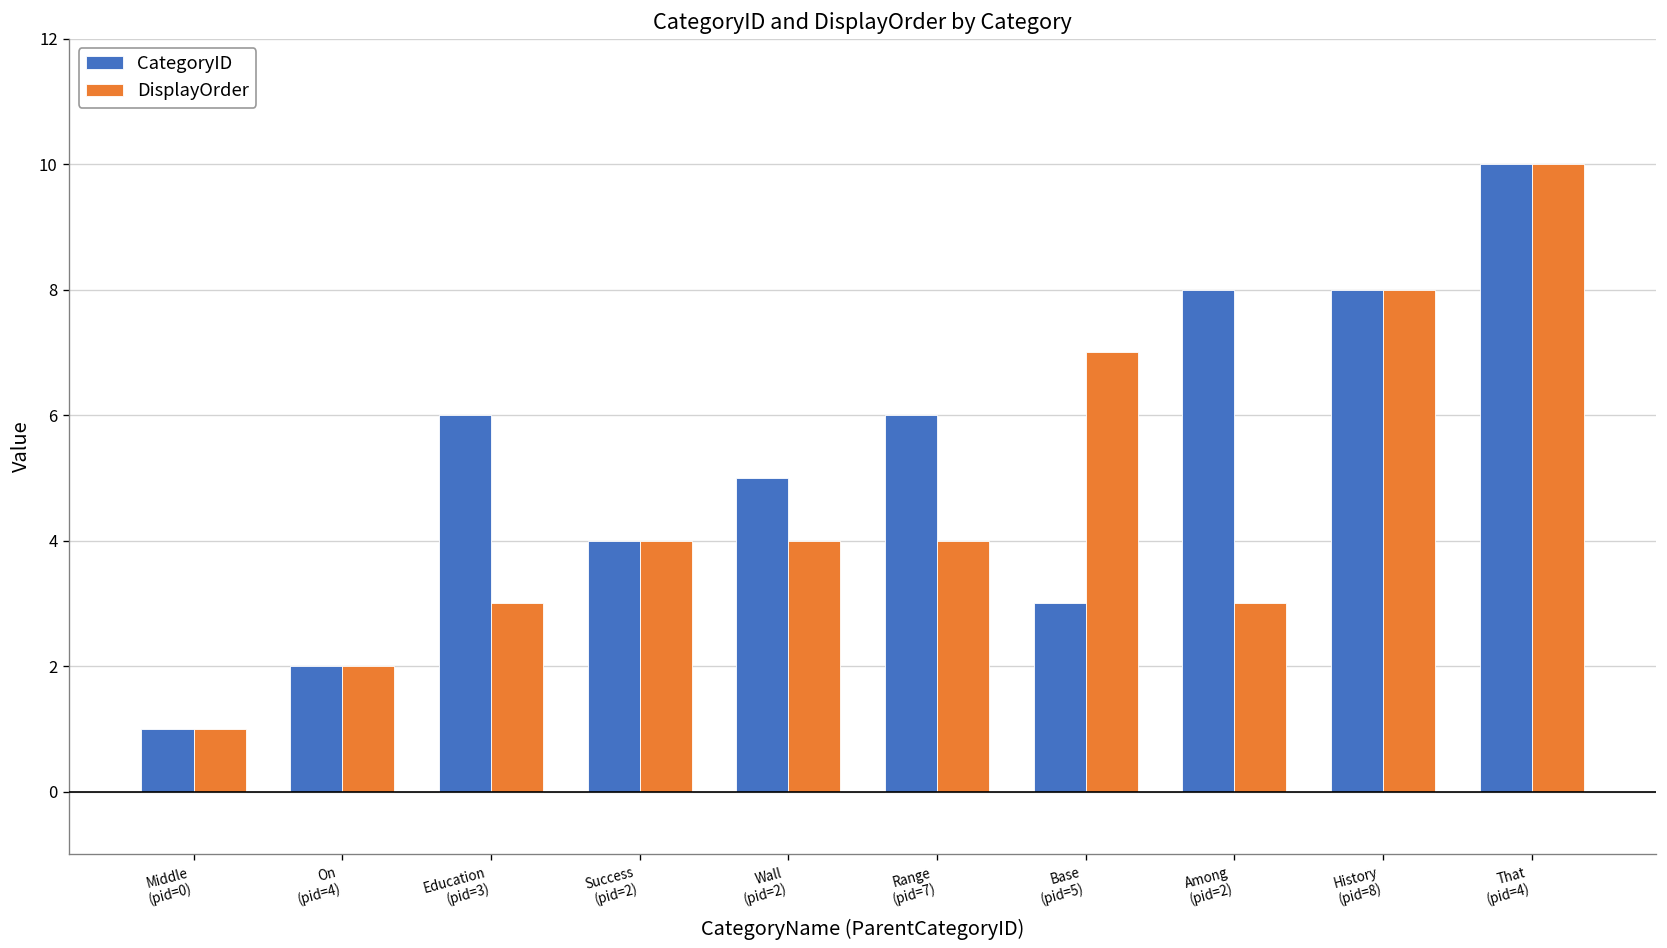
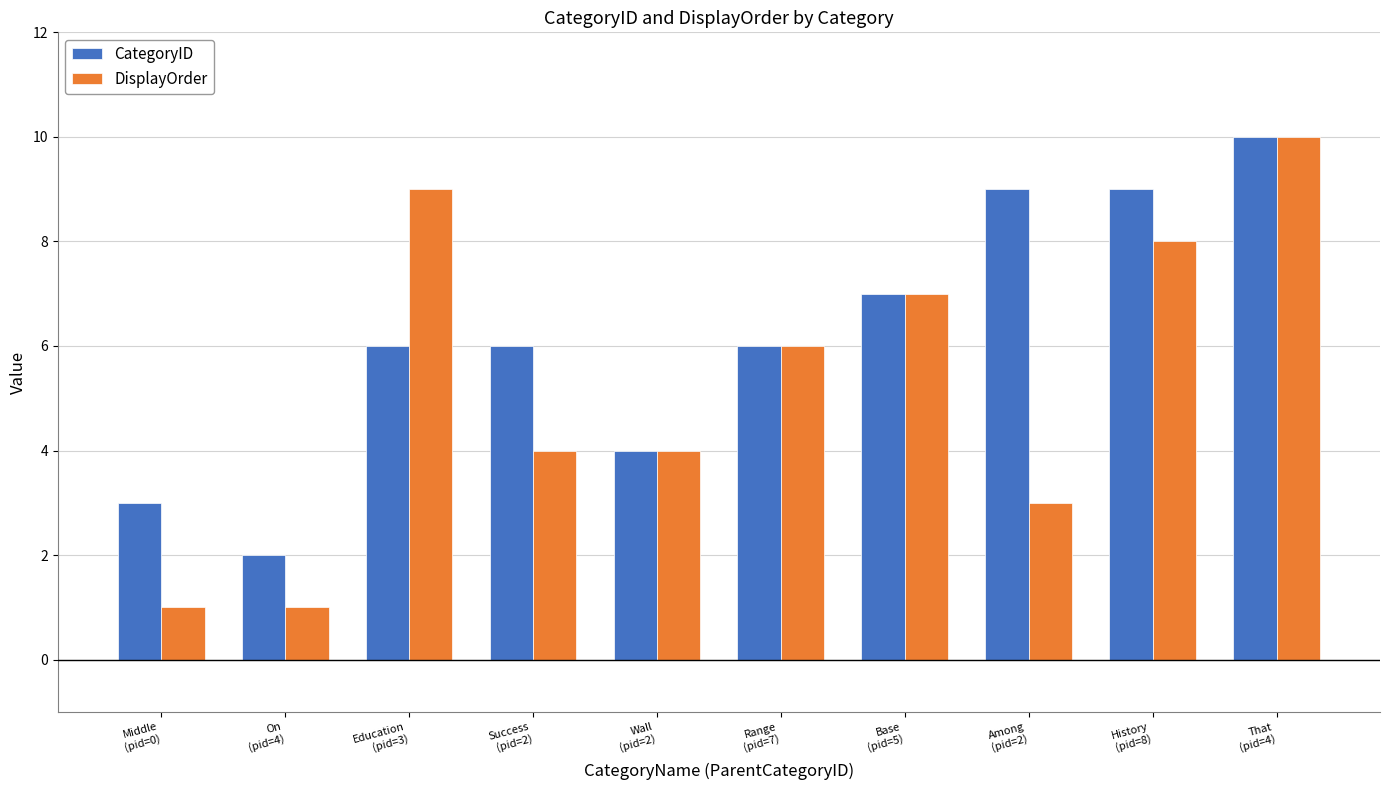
CategoryID, Middle (pid=0): 1 -> 3
DisplayOrder, On (pid=4): 2 -> 1
DisplayOrder, Education (pid=3): 3 -> 9
CategoryID, Success (pid=2): 4 -> 6
CategoryID, Wall (pid=2): 5 -> 4
DisplayOrder, Range (pid=7): 4 -> 6
CategoryID, Base (pid=5): 3 -> 7
CategoryID, Among (pid=2): 8 -> 9
CategoryID, History (pid=8): 8 -> 9
